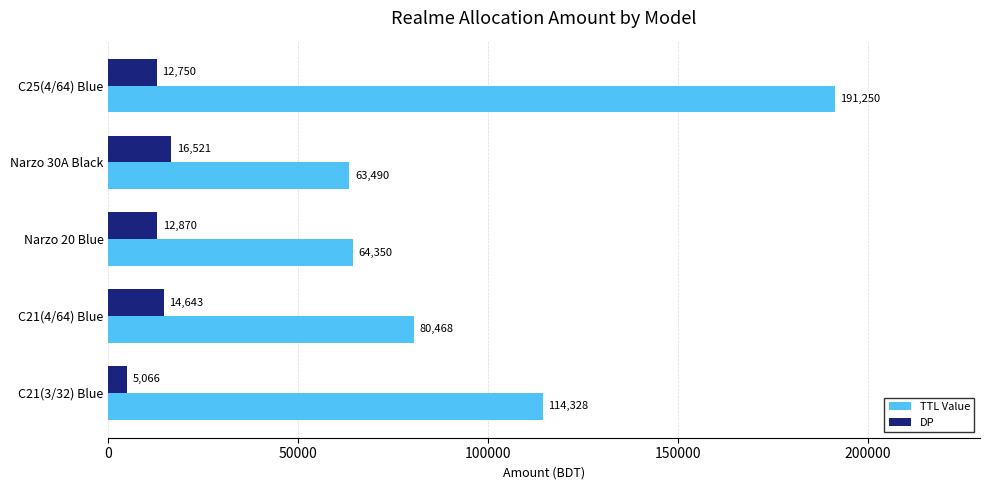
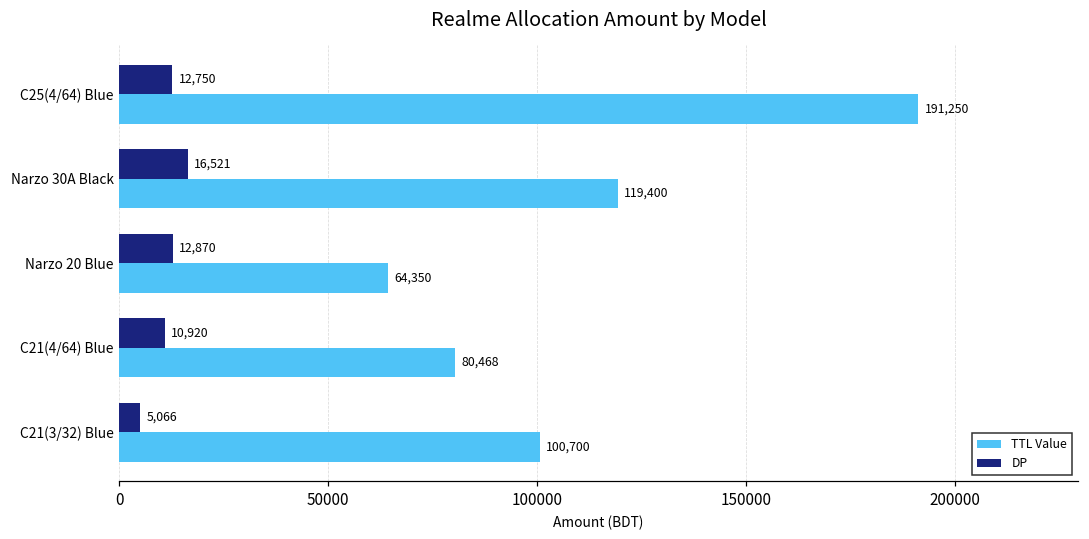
TTL Value, Narzo 30A Black: 63,490 -> 119,400
DP, C21(4/64) Blue: 14,643 -> 10,920
TTL Value, C21(3/32) Blue: 114,328 -> 100,700
